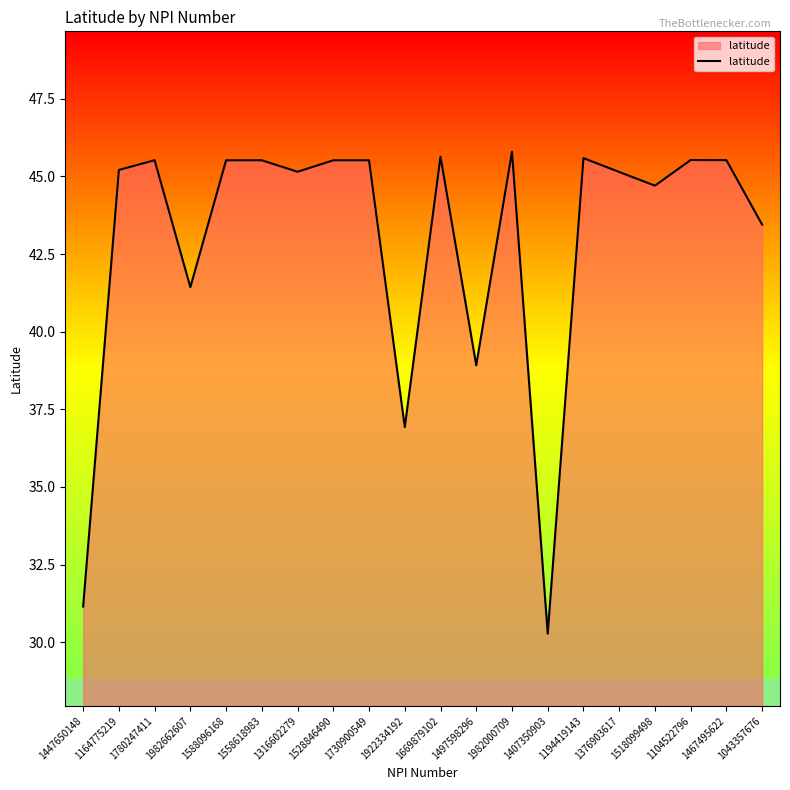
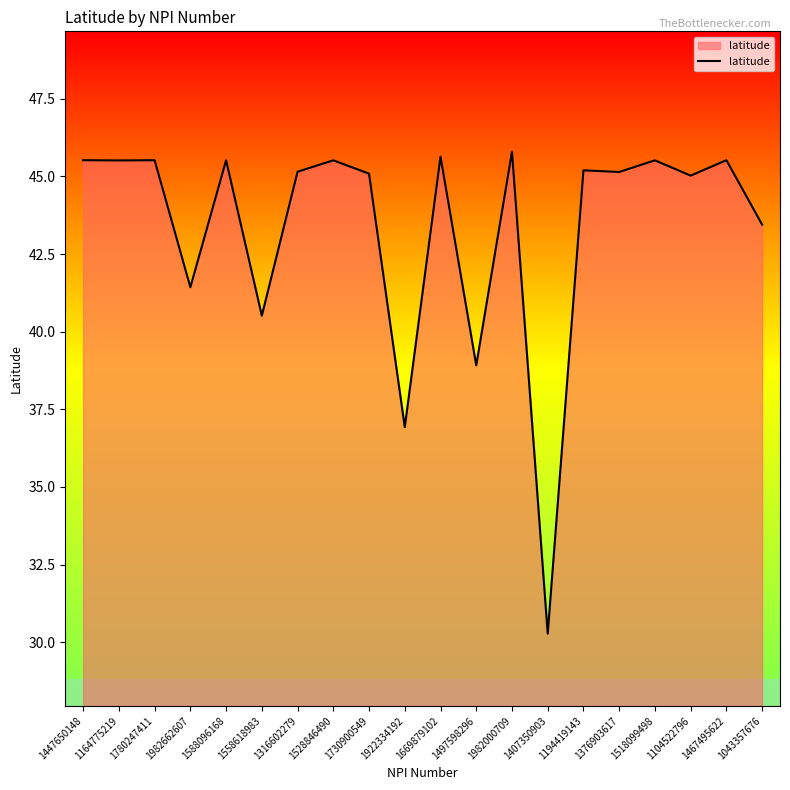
1447650148: 31.1 -> 45.5
1164775219: 45.2 -> 45.5
1558618983: 45.5 -> 40.5
1730900549: 45.5 -> 45.1
1194419143: 45.6 -> 45.2
1518099498: 44.7 -> 45.5
1104522796: 45.5 -> 45.0
